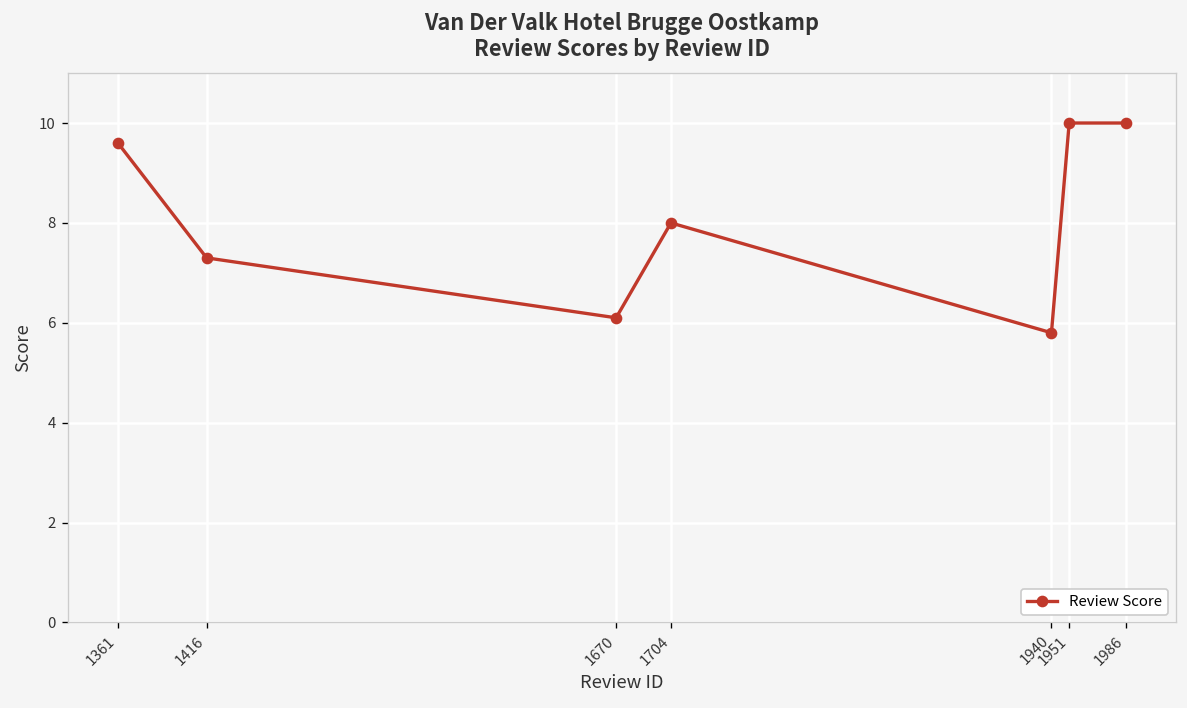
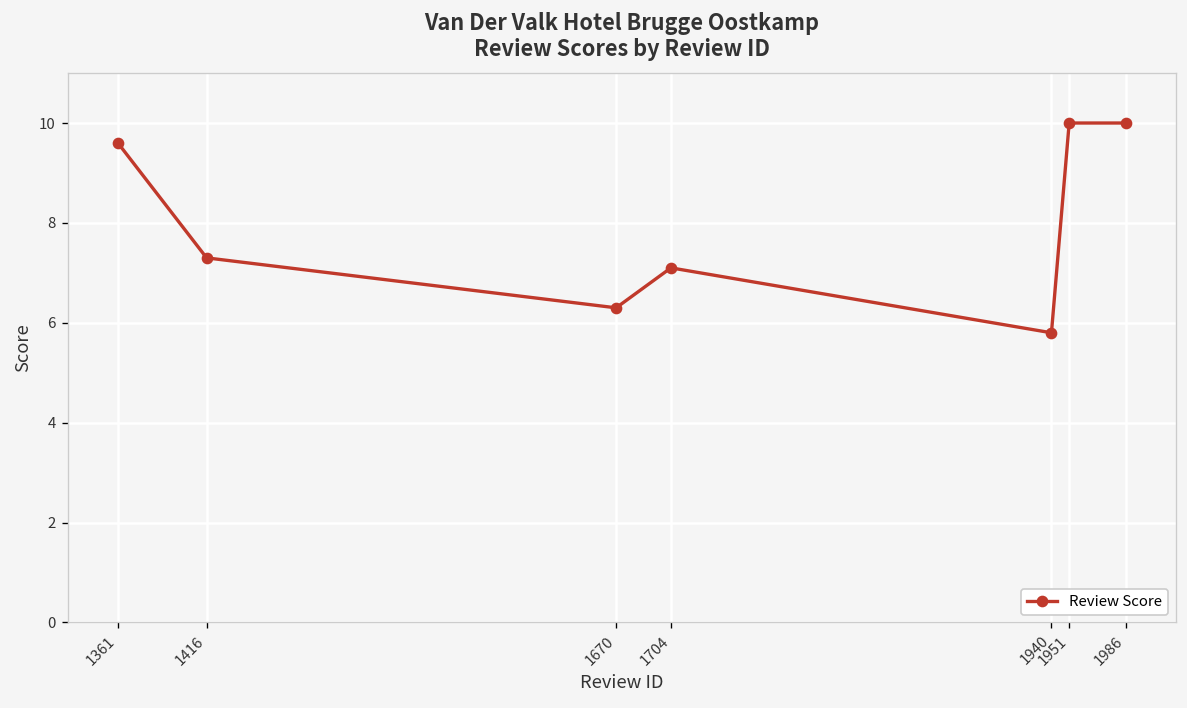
1670: 6.1 -> 6.3
1704: 8.0 -> 7.1
